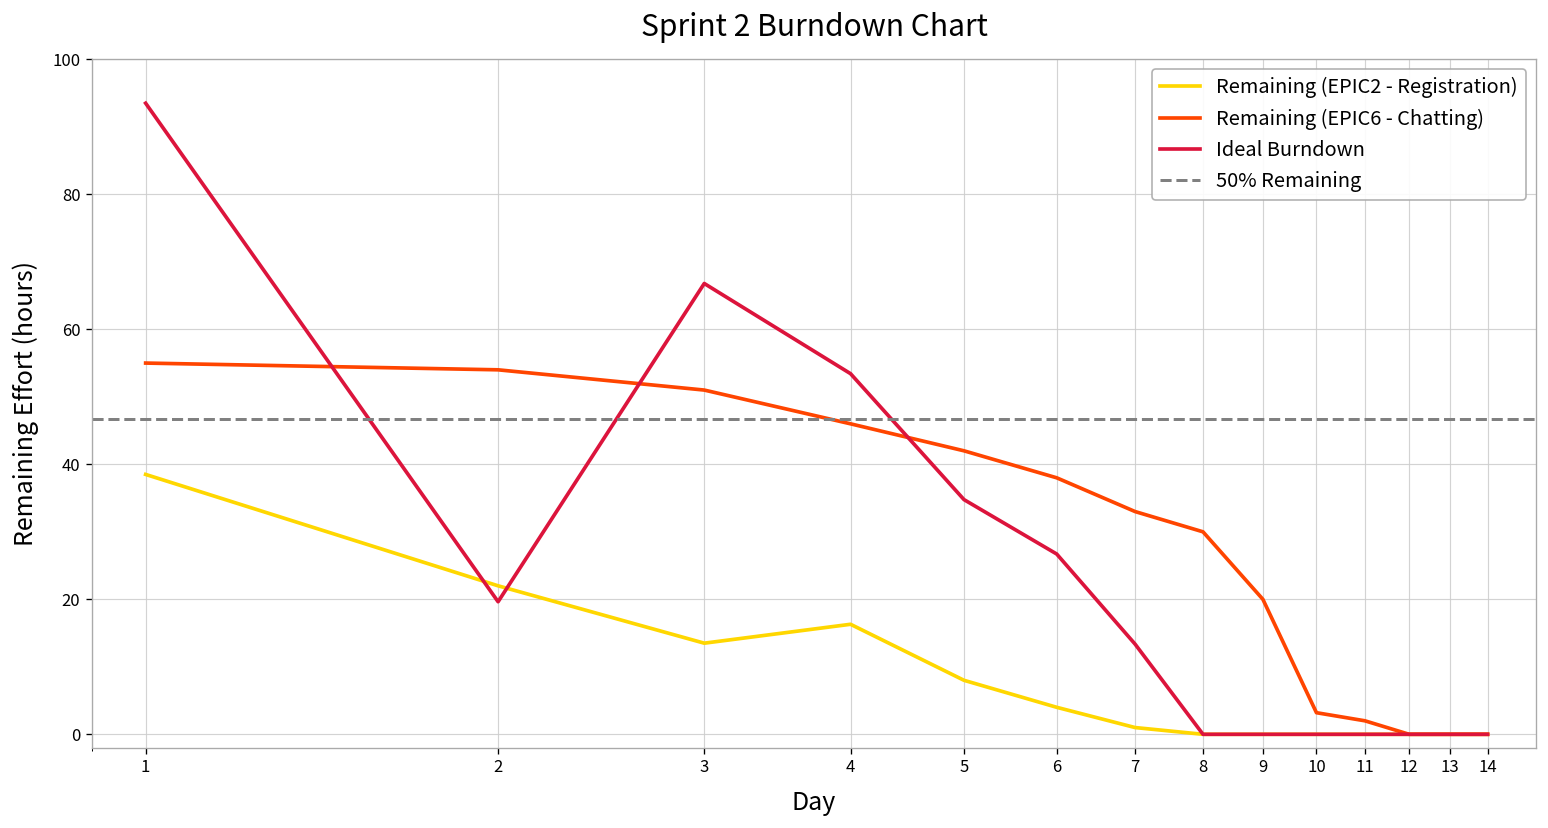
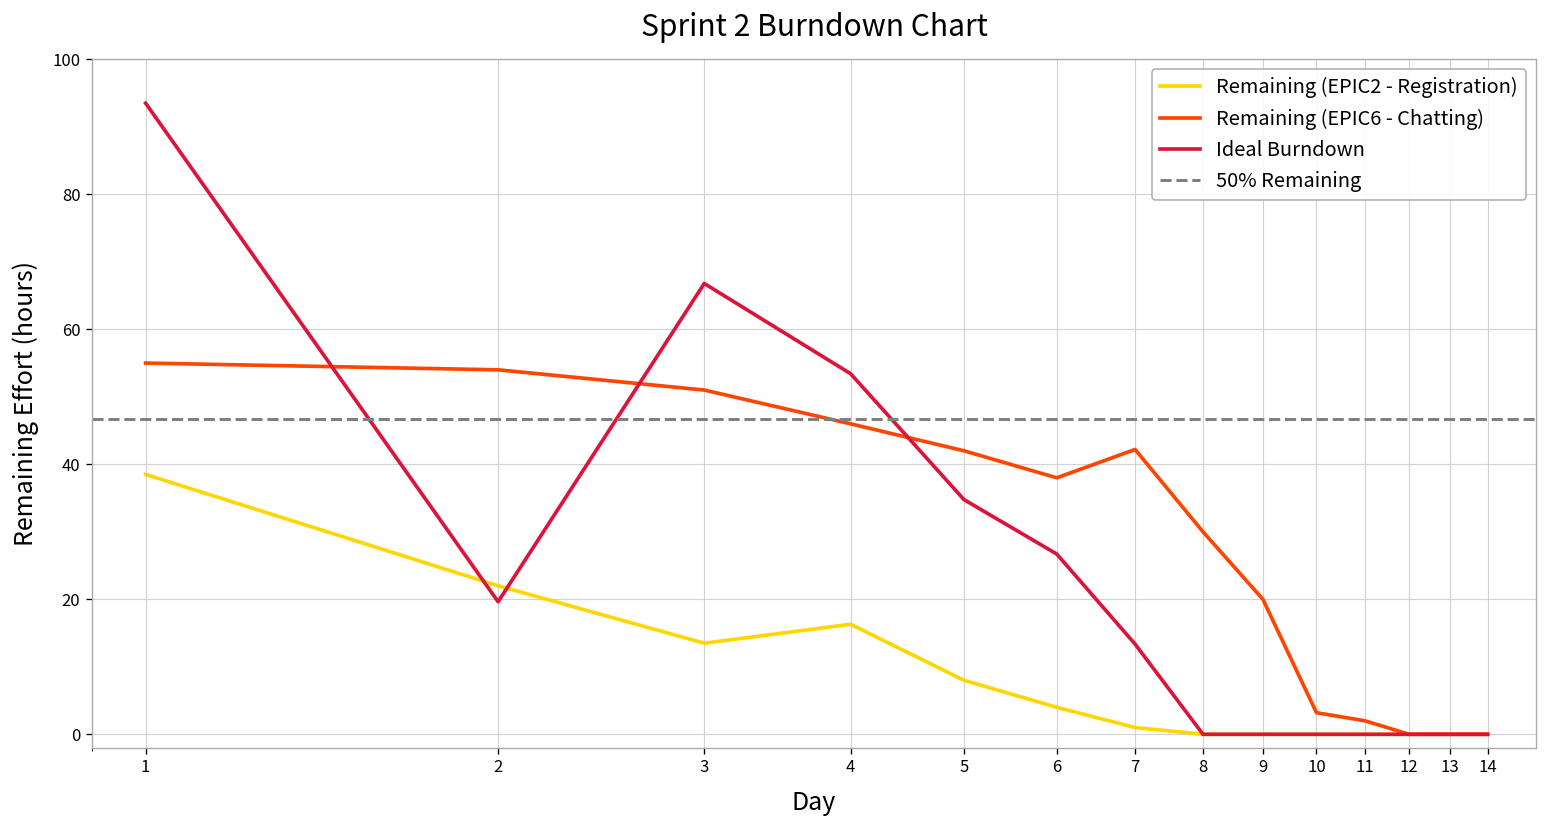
Remaining (EPIC6 - Chatting), 7: 33 -> 42
